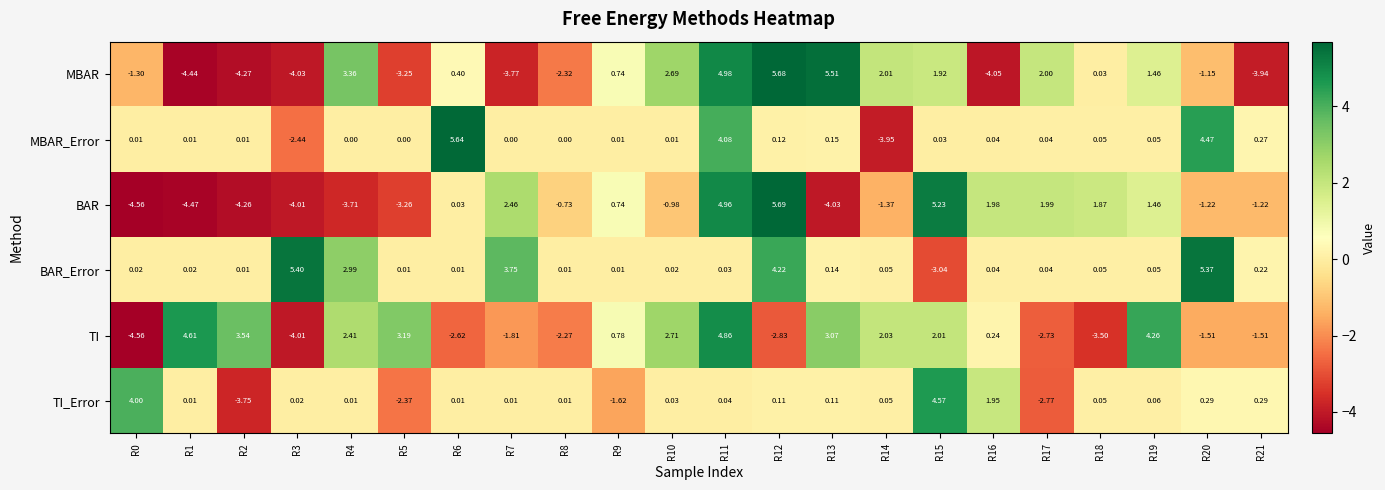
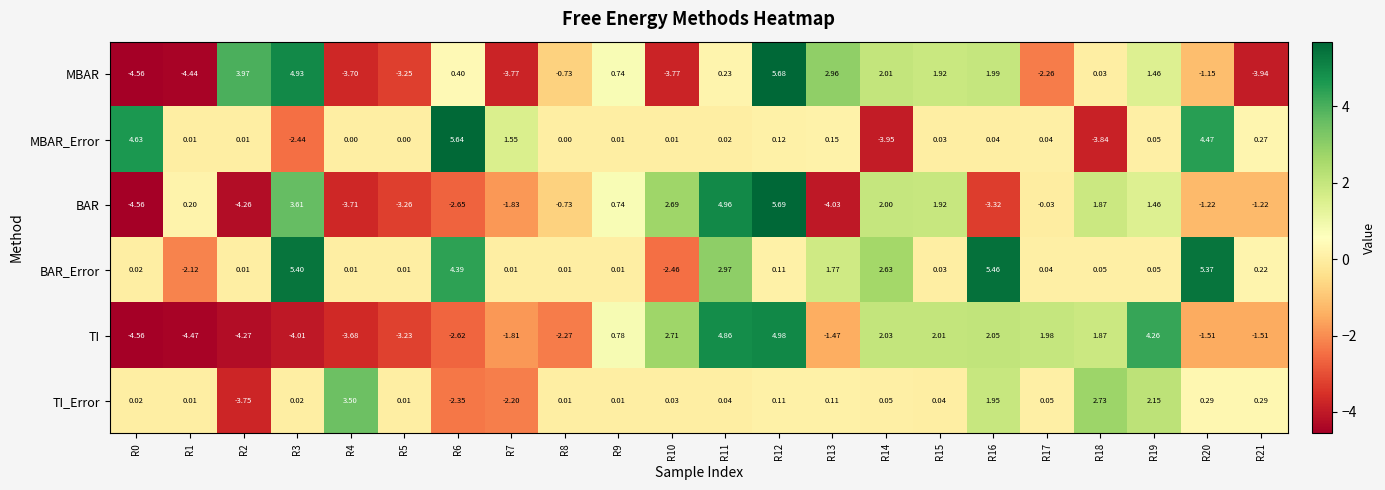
MBAR, R0: -1.30 -> -4.56
MBAR, R2: -4.27 -> 3.97
MBAR, R3: -4.03 -> 4.93
MBAR, R4: 3.36 -> -3.70
MBAR, R8: -2.32 -> -0.73
MBAR, R10: 2.69 -> -3.77
MBAR, R11: 4.98 -> 0.23
MBAR, R13: 5.51 -> 2.96
MBAR, R16: -4.05 -> 1.99
MBAR, R17: 2.00 -> -2.26
MBAR_Error, R0: 0.01 -> 4.63
MBAR_Error, R7: 0.00 -> 1.55
MBAR_Error, R11: 4.08 -> 0.02
MBAR_Error, R18: 0.05 -> -3.84
BAR, R1: -4.47 -> 0.20
BAR, R3: -4.01 -> 3.61
BAR, R6: 0.03 -> -2.65
BAR, R7: 2.46 -> -1.83
BAR, R10: -0.98 -> 2.69
BAR, R14: -1.37 -> 2.00
BAR, R15: 5.23 -> 1.92
BAR, R16: 1.98 -> -3.32
BAR, R17: 1.99 -> -0.03
BAR_Error, R1: 0.02 -> -2.12
BAR_Error, R4: 2.99 -> 0.01
BAR_Error, R6: 0.01 -> 4.39
BAR_Error, R7: 3.75 -> 0.01
BAR_Error, R10: 0.02 -> -2.46
BAR_Error, R11: 0.03 -> 2.97
BAR_Error, R12: 4.22 -> 0.11
BAR_Error, R13: 0.14 -> 1.77
BAR_Error, R14: 0.05 -> 2.63
BAR_Error, R15: -3.04 -> 0.03
BAR_Error, R16: 0.04 -> 5.46
TI, R1: 4.61 -> -4.47
TI, R2: 3.54 -> -4.27
TI, R4: 2.41 -> -3.68
TI, R5: 3.19 -> -3.23
TI, R12: -2.83 -> 4.98
TI, R13: 3.07 -> -1.47
TI, R16: 0.24 -> 2.05
TI, R17: -2.73 -> 1.98
TI, R18: -3.50 -> 1.87
TI_Error, R0: 4.00 -> 0.02
TI_Error, R4: 0.01 -> 3.50
TI_Error, R5: -2.37 -> 0.01
TI_Error, R6: 0.01 -> -2.35
TI_Error, R7: 0.01 -> -2.20
TI_Error, R9: -1.62 -> 0.01
TI_Error, R15: 4.57 -> 0.04
TI_Error, R17: -2.77 -> 0.05
TI_Error, R18: 0.05 -> 2.73
TI_Error, R19: 0.06 -> 2.15
